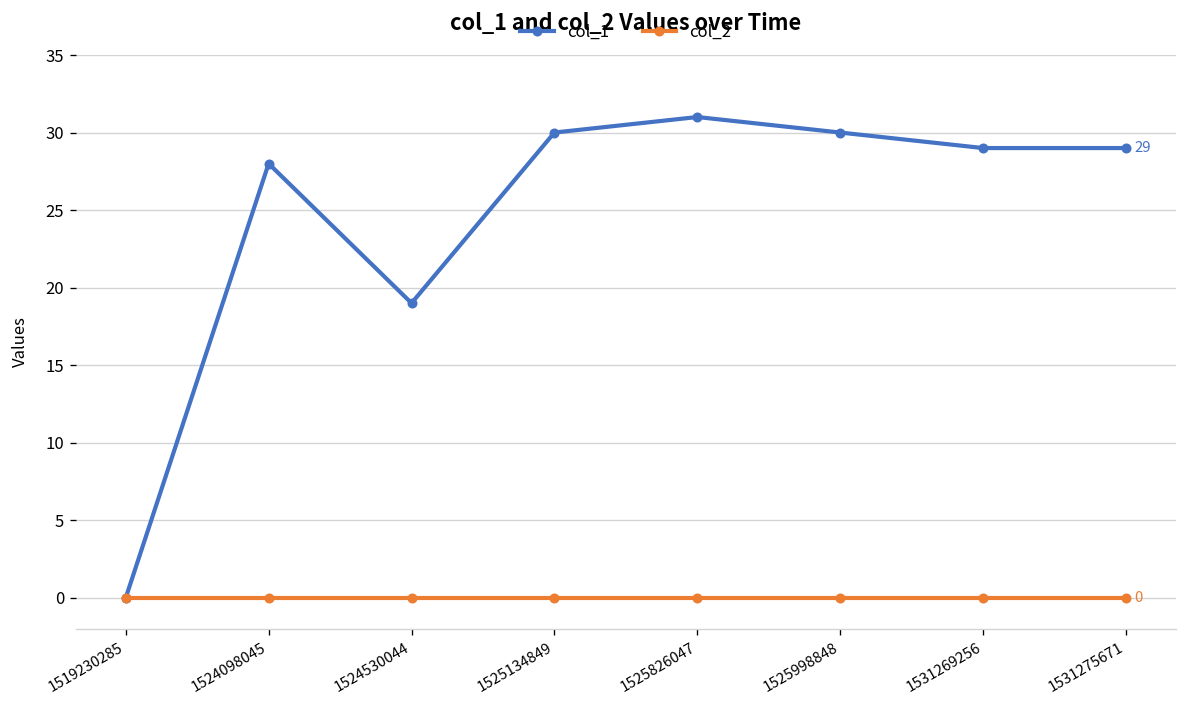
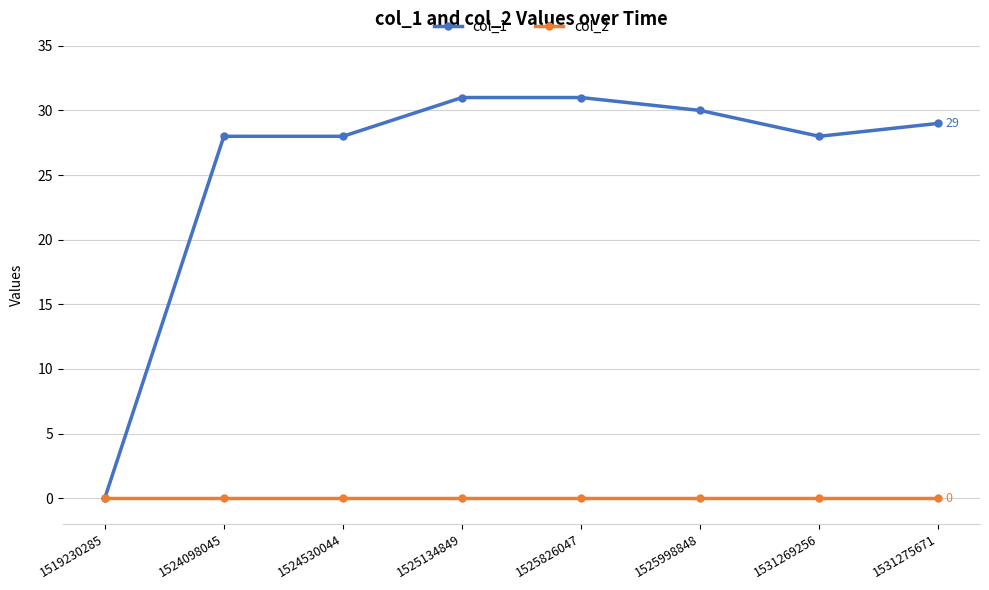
col_1, 1524530044: 19 -> 28
col_1, 1525134849: 30 -> 31
col_1, 1531269256: 29 -> 28
